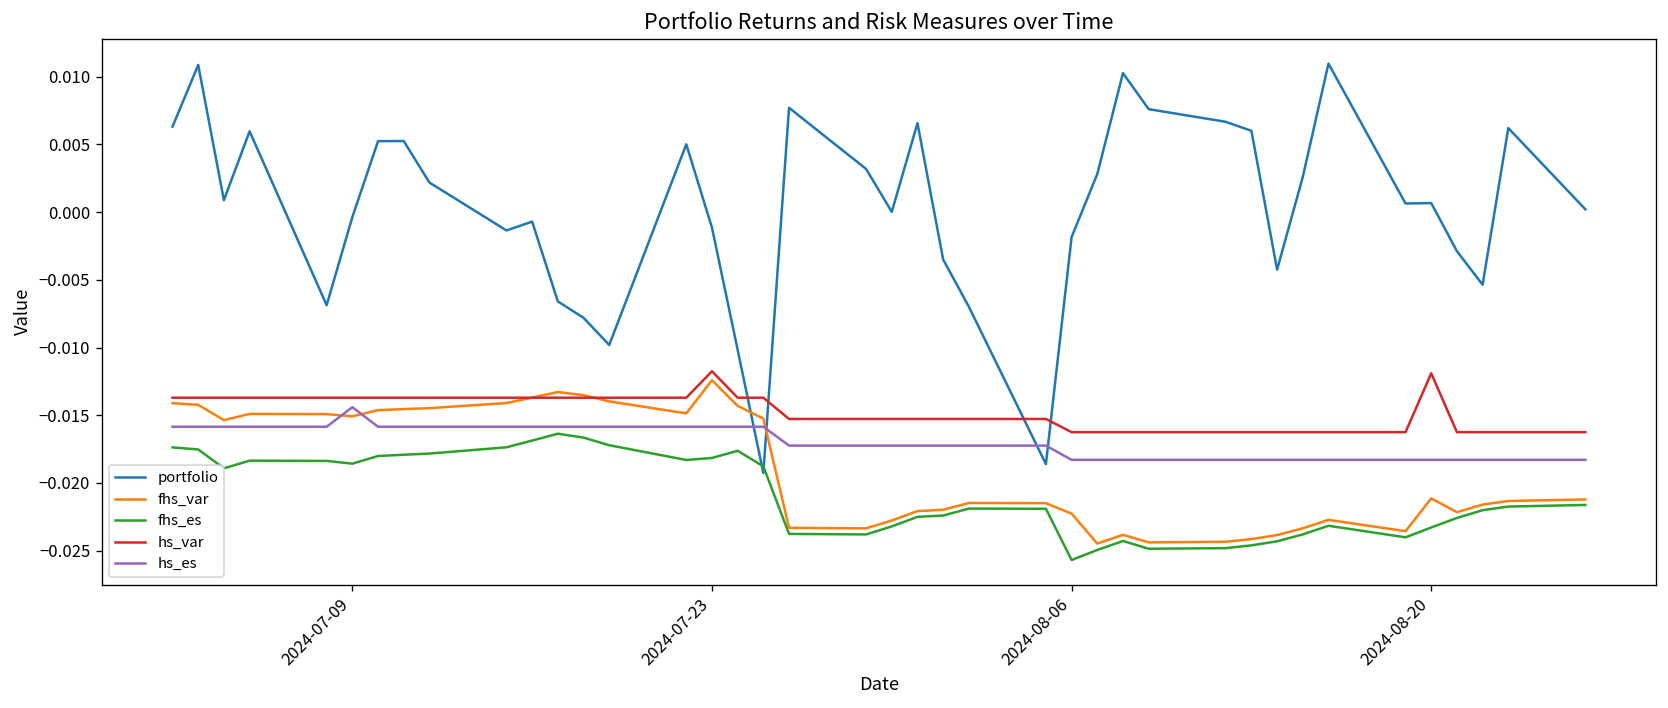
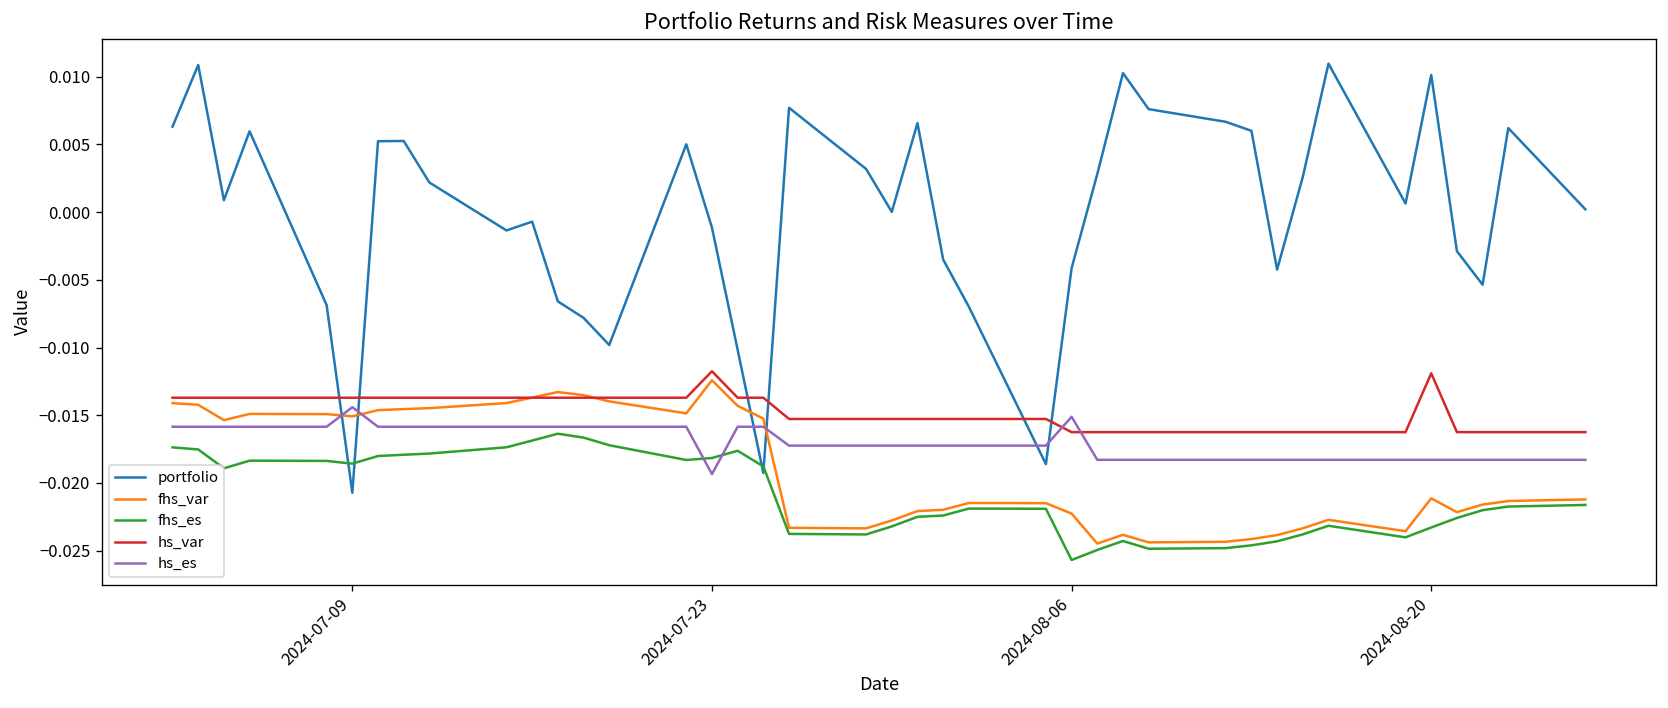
portfolio, 2024-07-09: -0.0004 -> -0.0207
hs_es, 2024-07-23: -0.0159 -> -0.0194
portfolio, 2024-08-06: -0.0018 -> -0.0041
hs_es, 2024-08-06: -0.0183 -> -0.0151
portfolio, 2024-08-20: 0.0007 -> 0.0101
